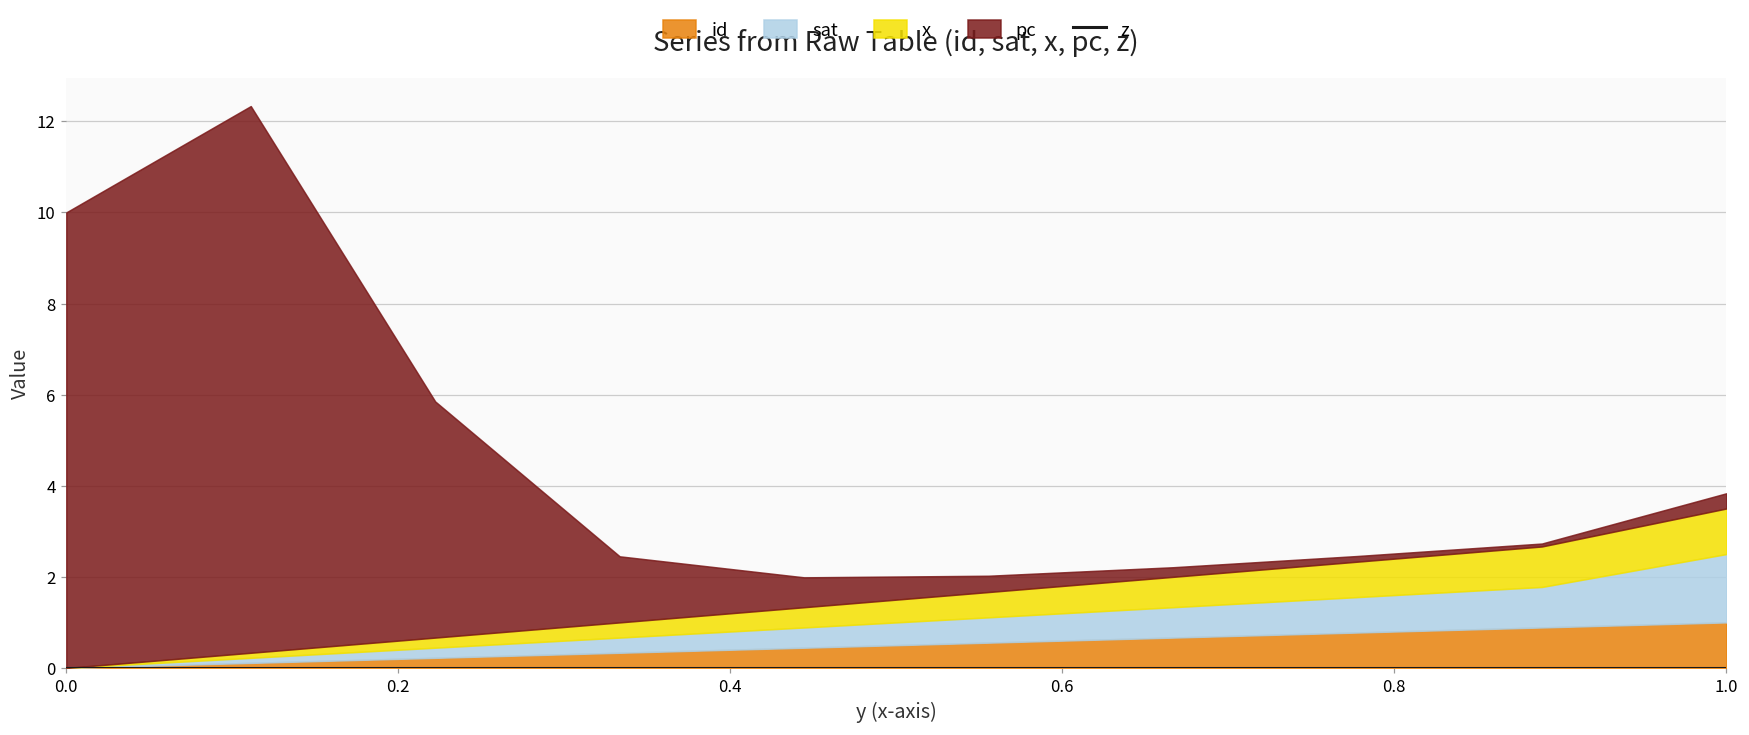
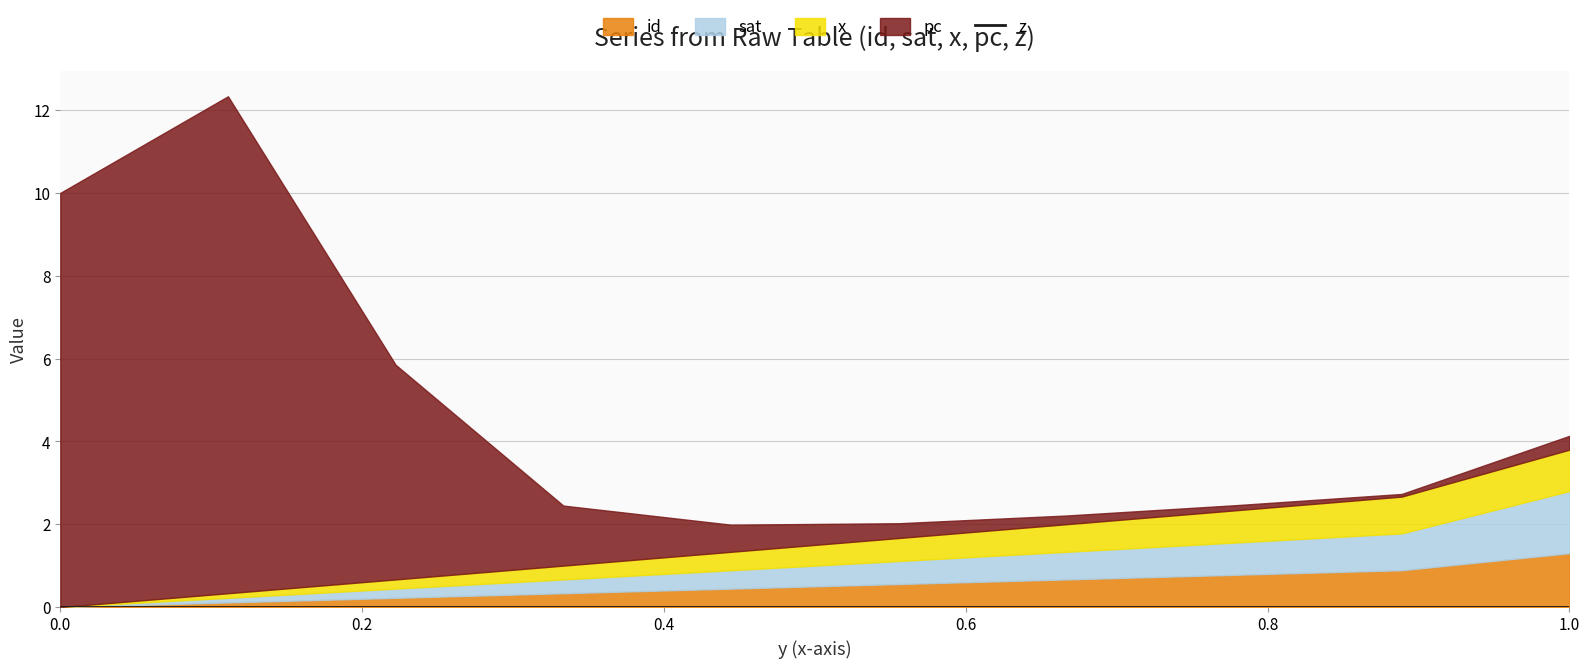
id, 1.0: 1.0 -> 1.3
